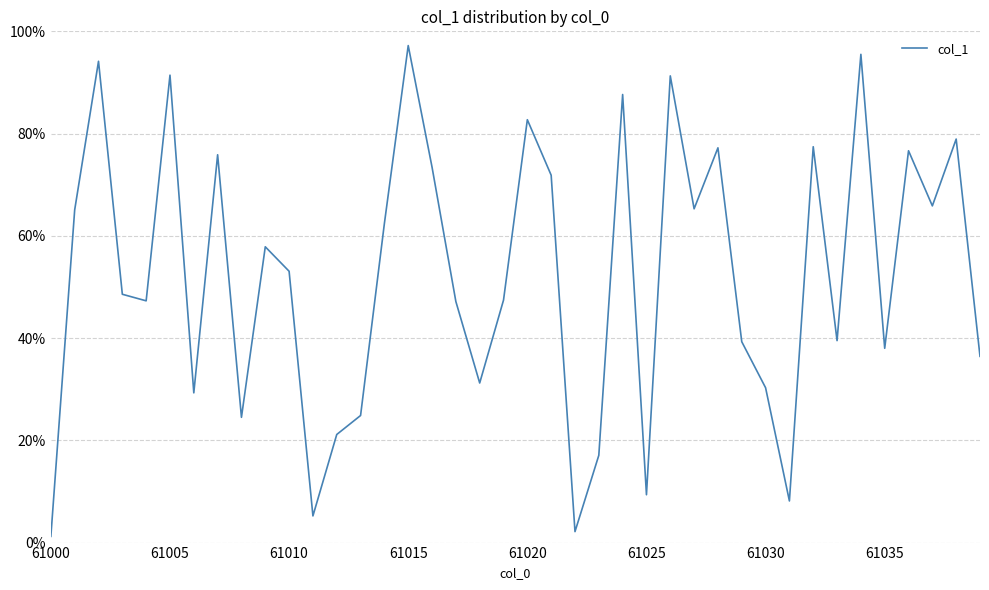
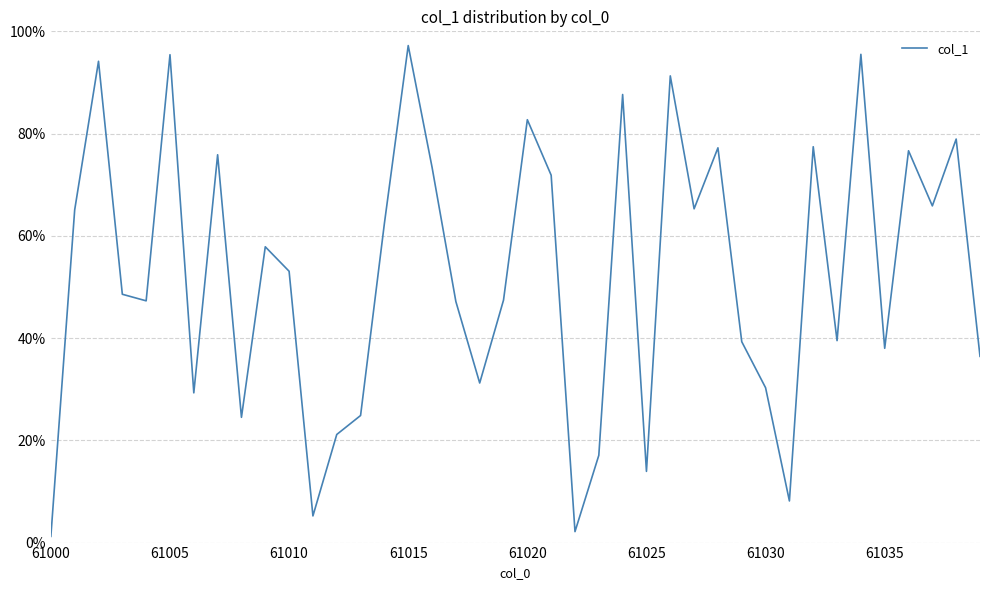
61005: 91% -> 95%
61025: 9% -> 14%
